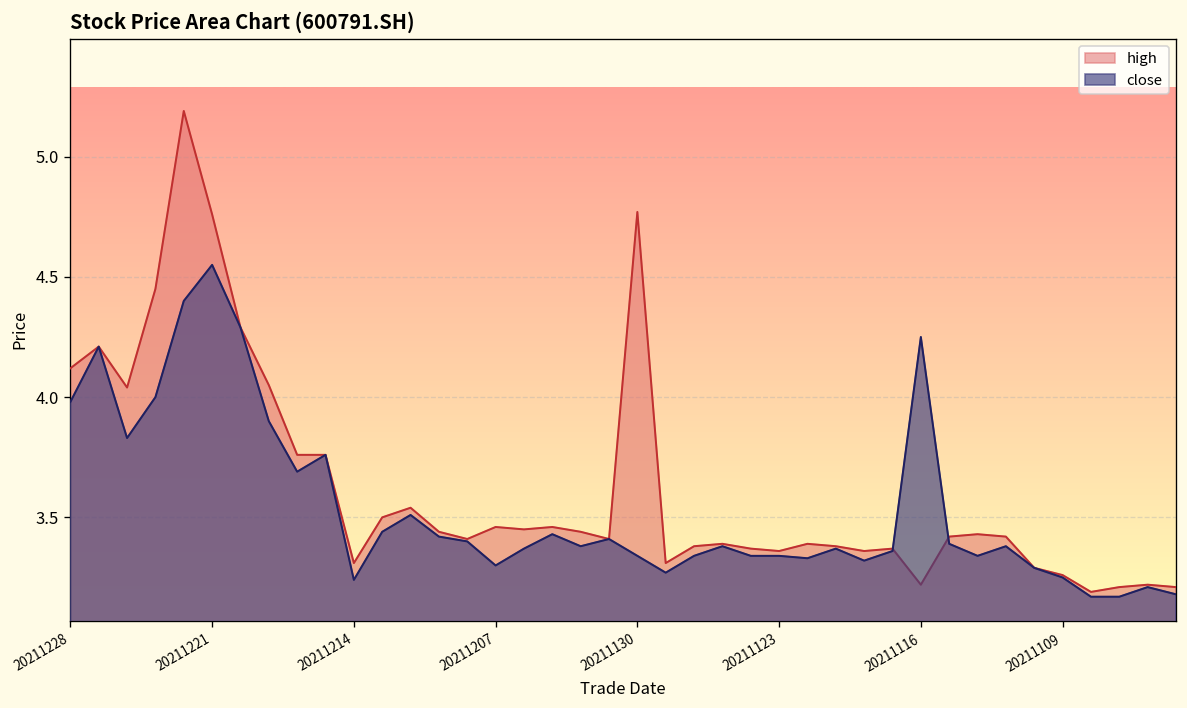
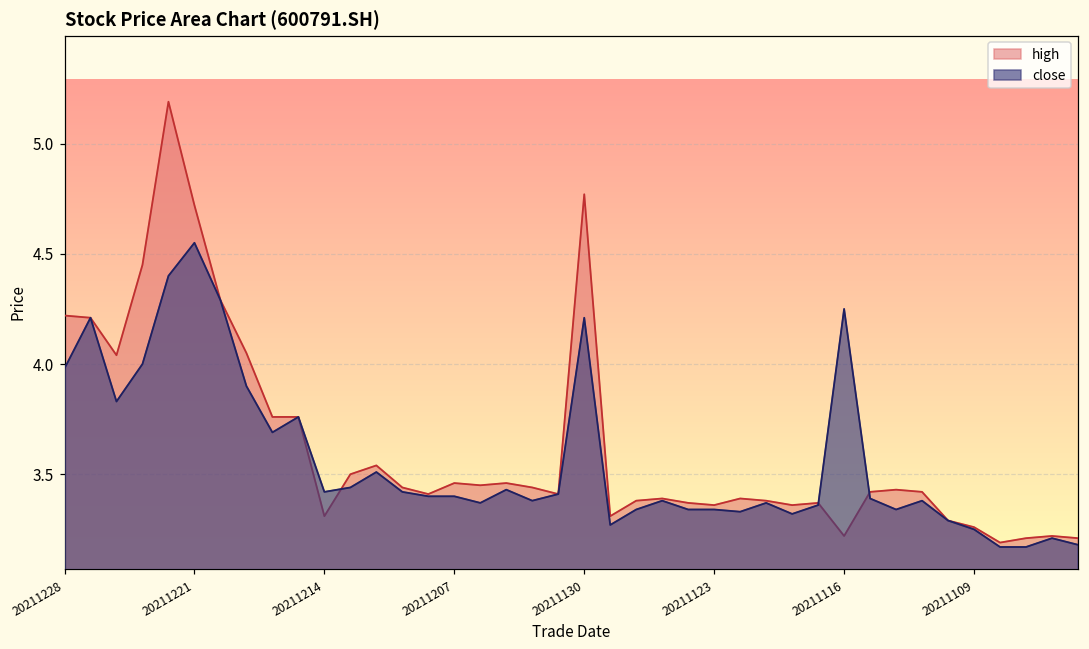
high, 20211228: 4.12 -> 4.22
high, 20211221: 4.76 -> 4.72
close, 20211214: 3.24 -> 3.42
close, 20211207: 3.3 -> 3.4
close, 20211130: 3.34 -> 4.21
